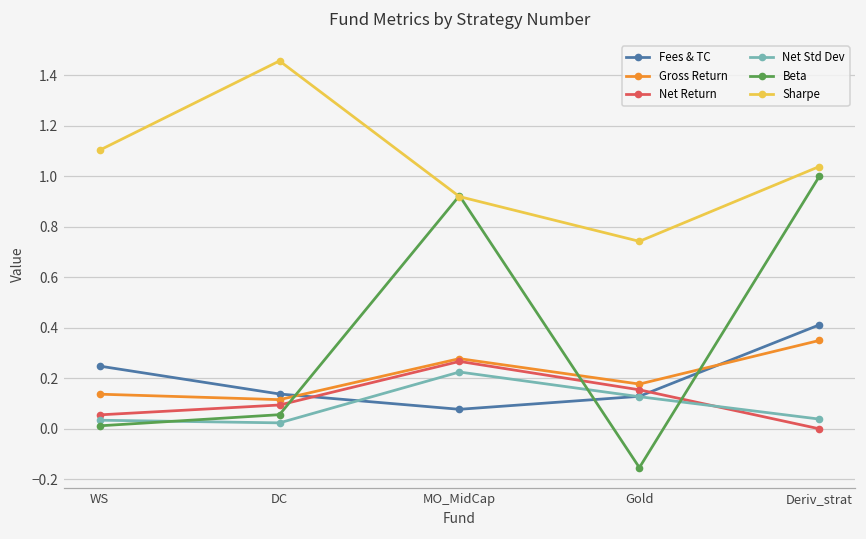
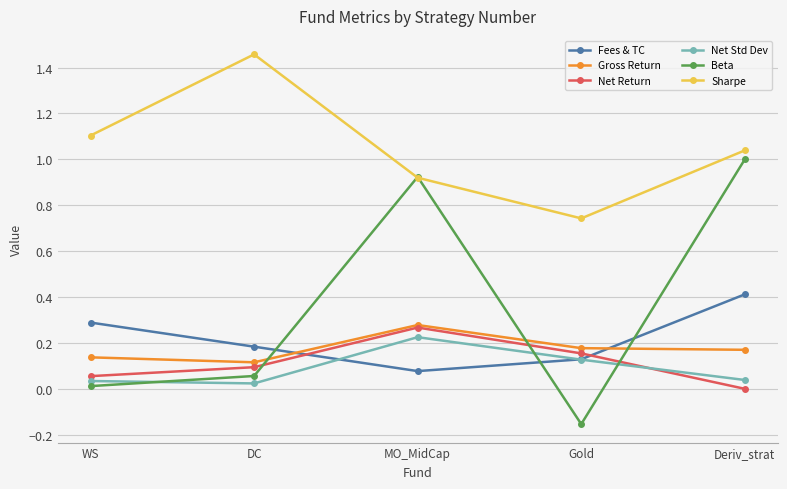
Fees & TC, WS: 0.25 -> 0.29
Fees & TC, DC: 0.14 -> 0.18
Gross Return, Deriv_strat: 0.35 -> 0.17
